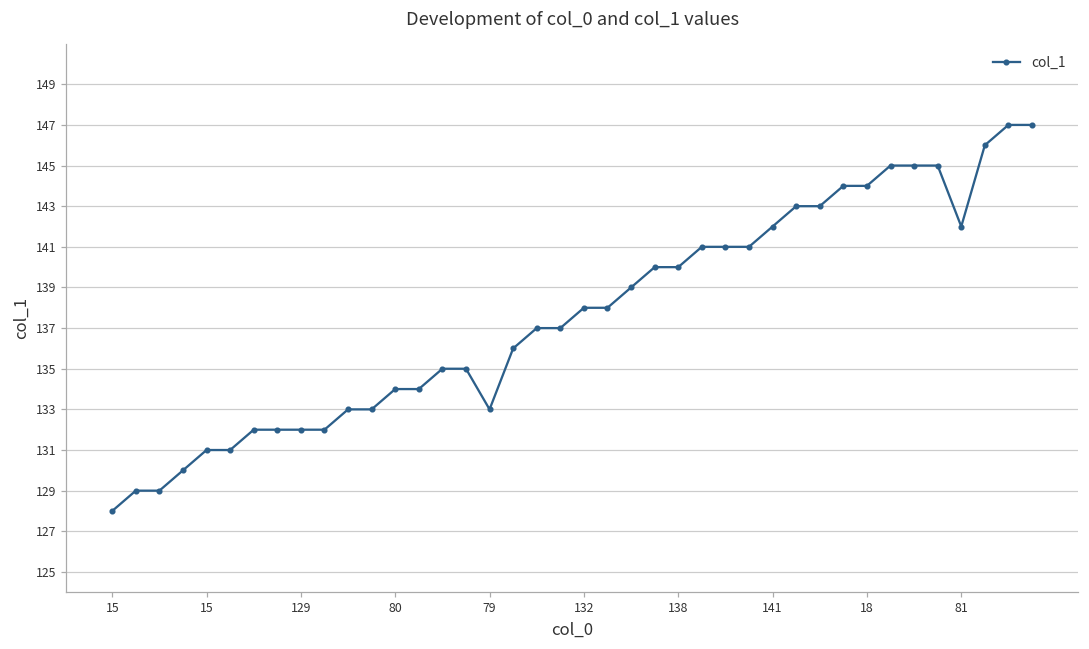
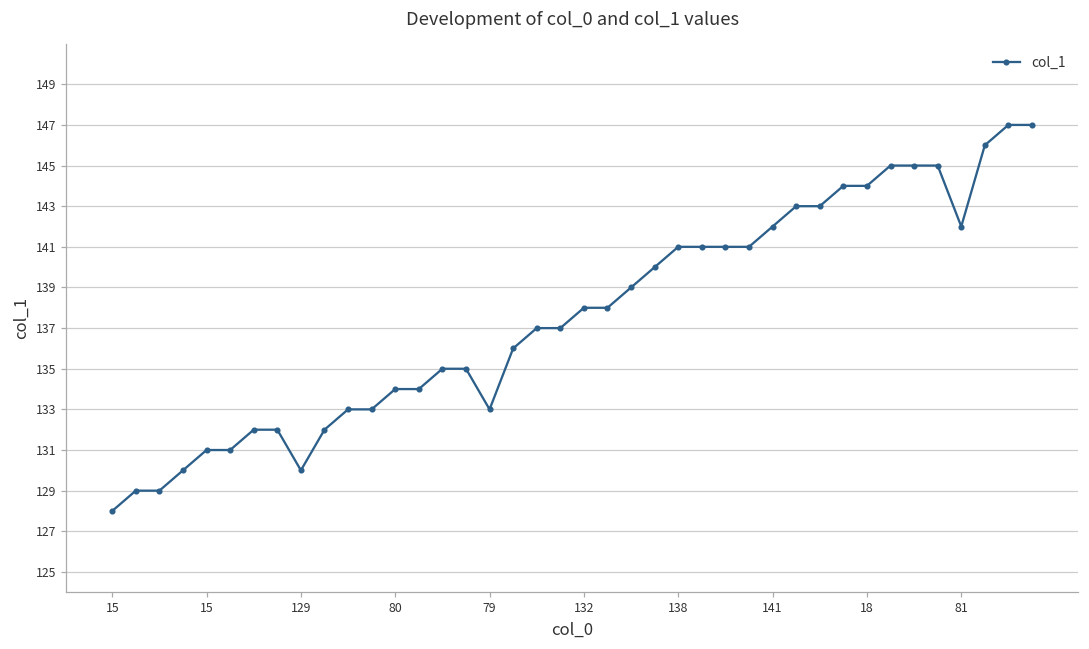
129: 132 -> 130
138: 140 -> 141
